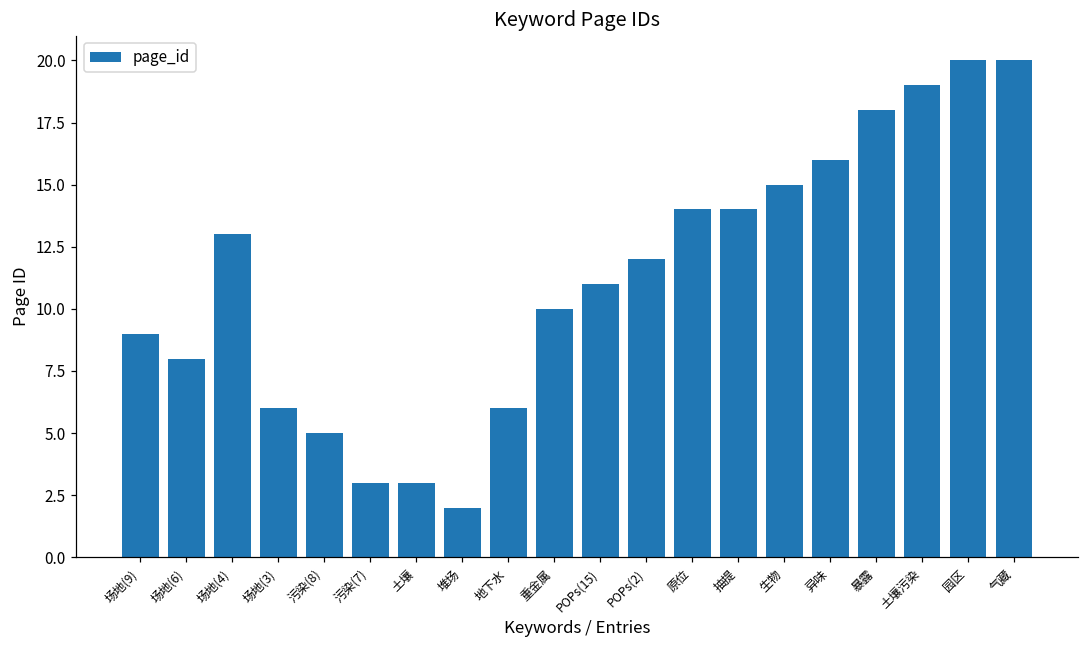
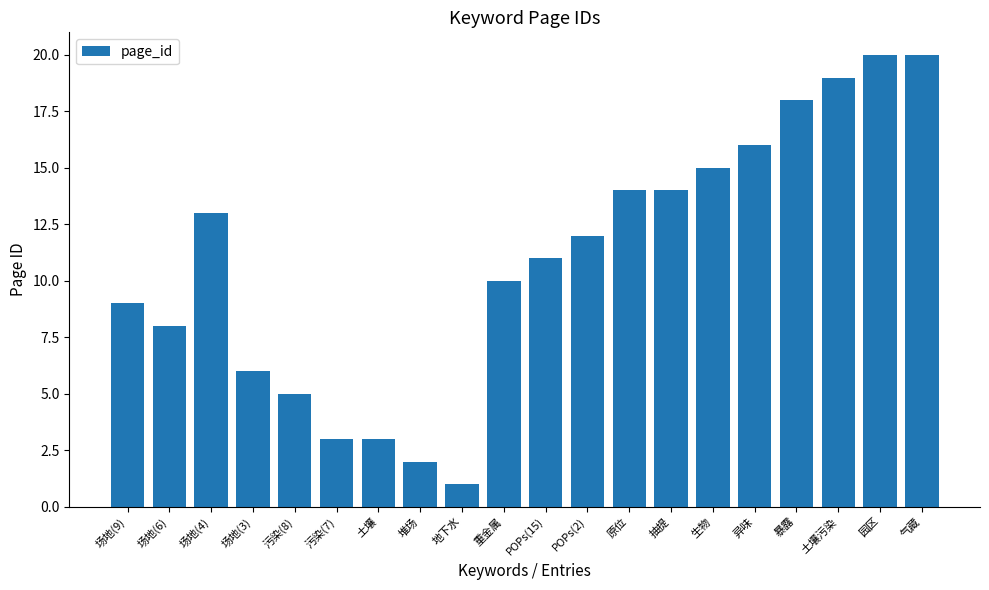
地下水: 6 -> 1
